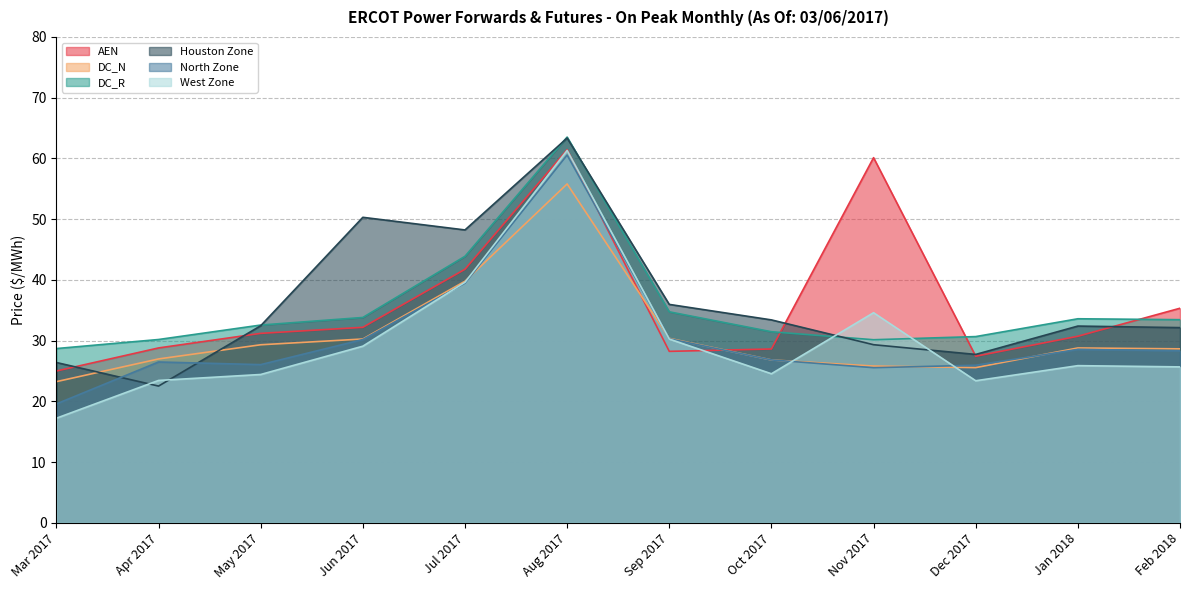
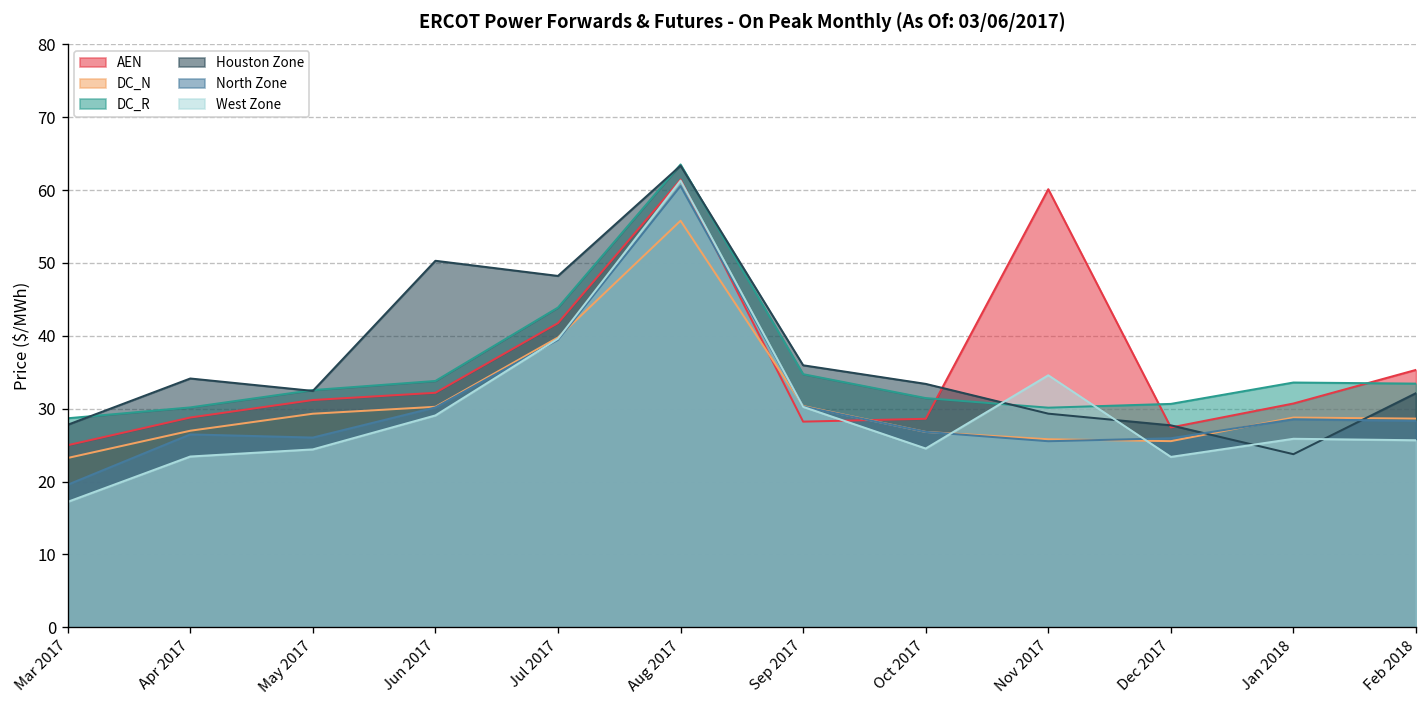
Houston Zone, Mar 2017: 26 -> 28
Houston Zone, Apr 2017: 23 -> 34
Houston Zone, Jan 2018: 32 -> 24
